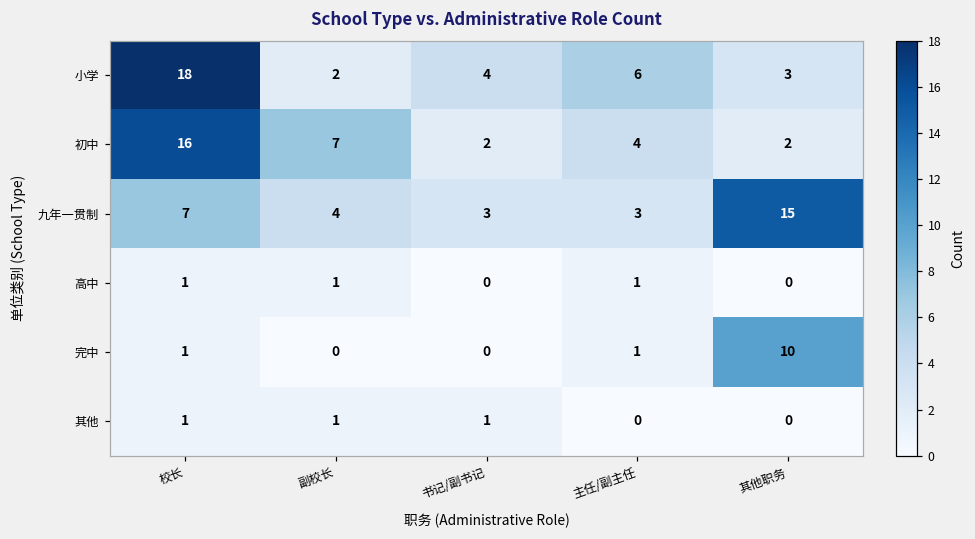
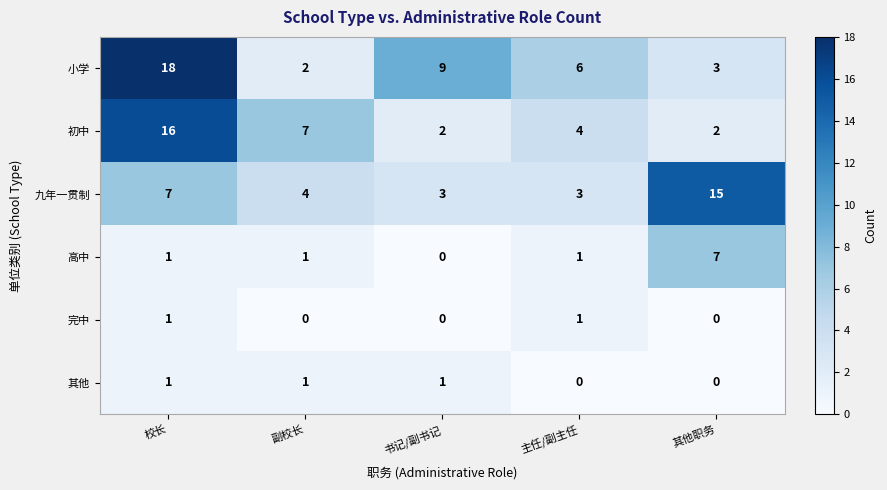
小学, 书记/副书记: 4 -> 9
高中, 其他职务: 0 -> 7
完中, 其他职务: 10 -> 0
